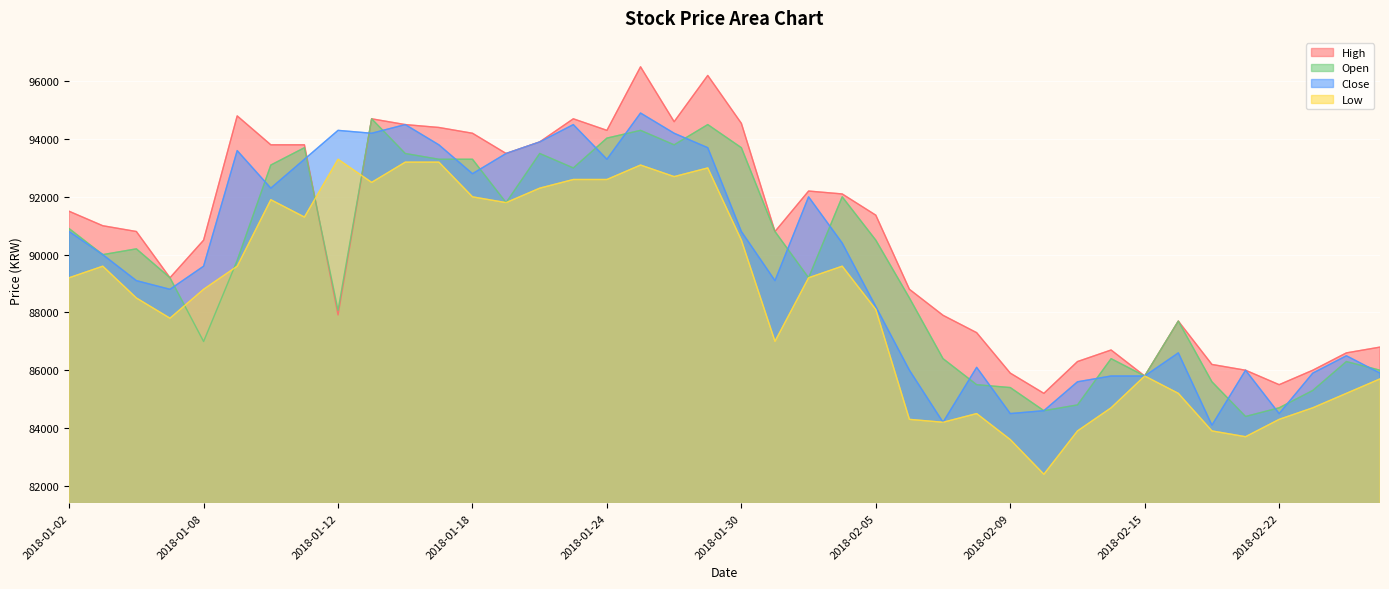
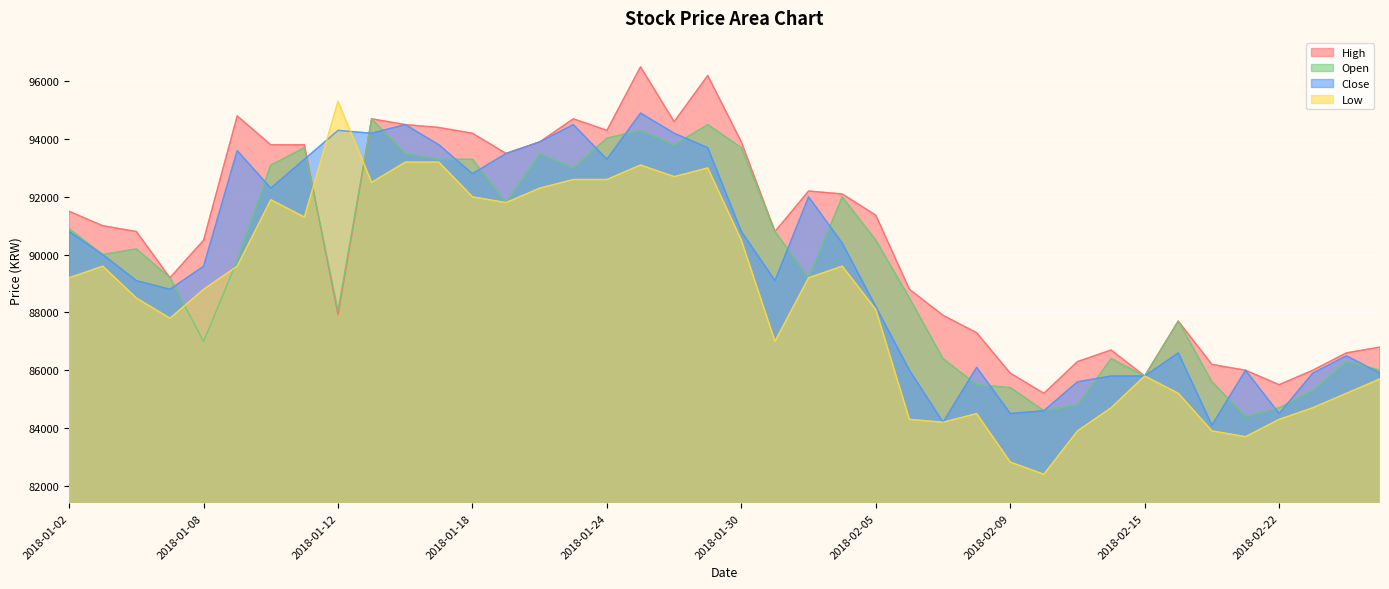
Low, 2018-01-12: 93300 -> 95300
High, 2018-01-30: 94500 -> 93900
Low, 2018-02-09: 83600 -> 82800
